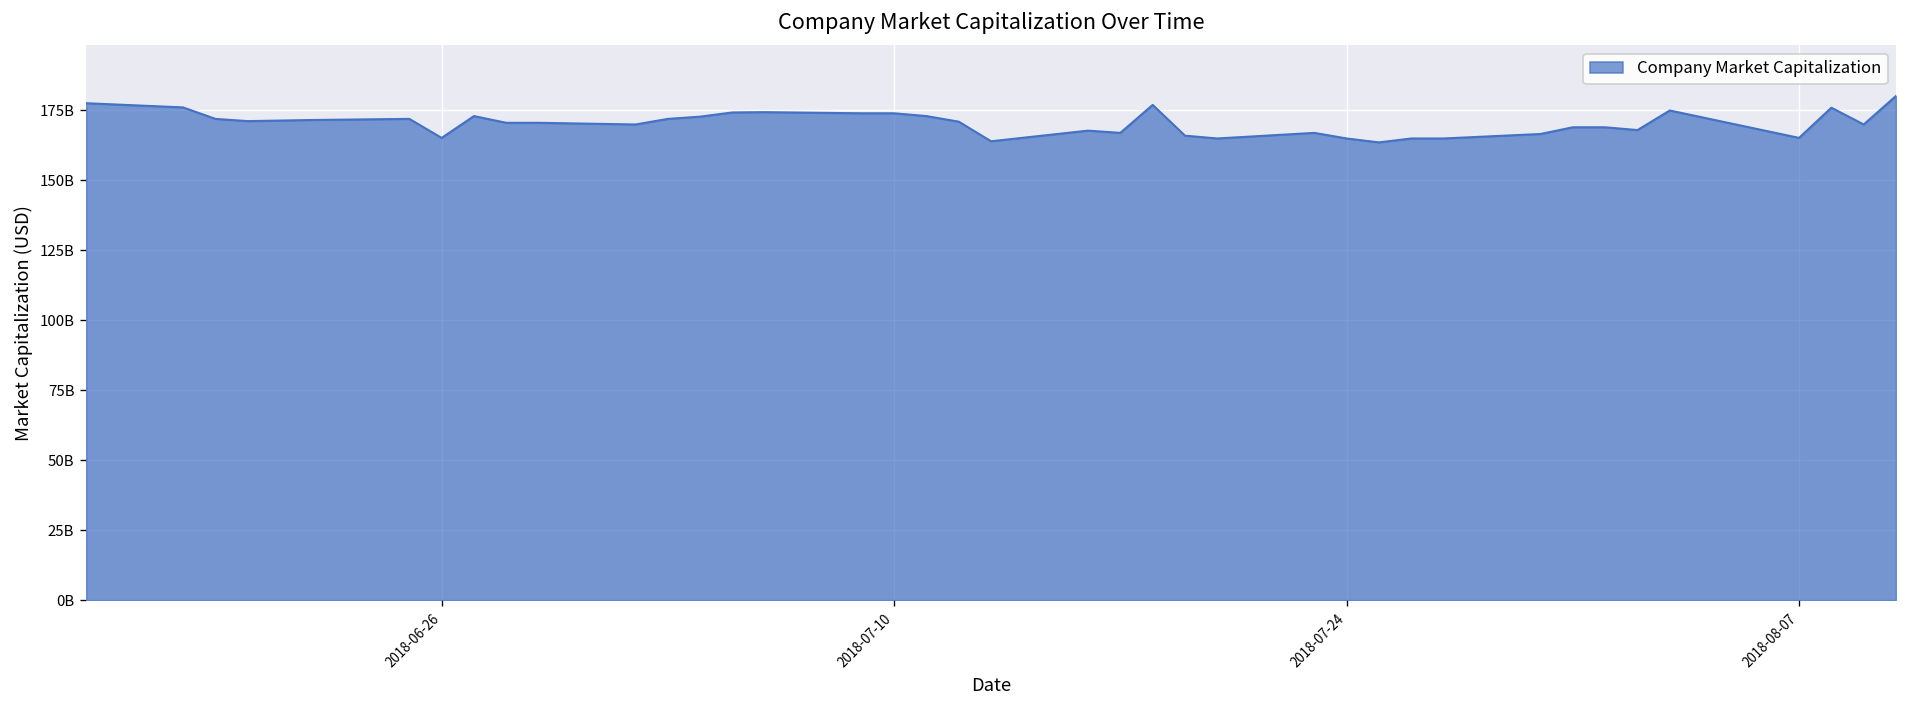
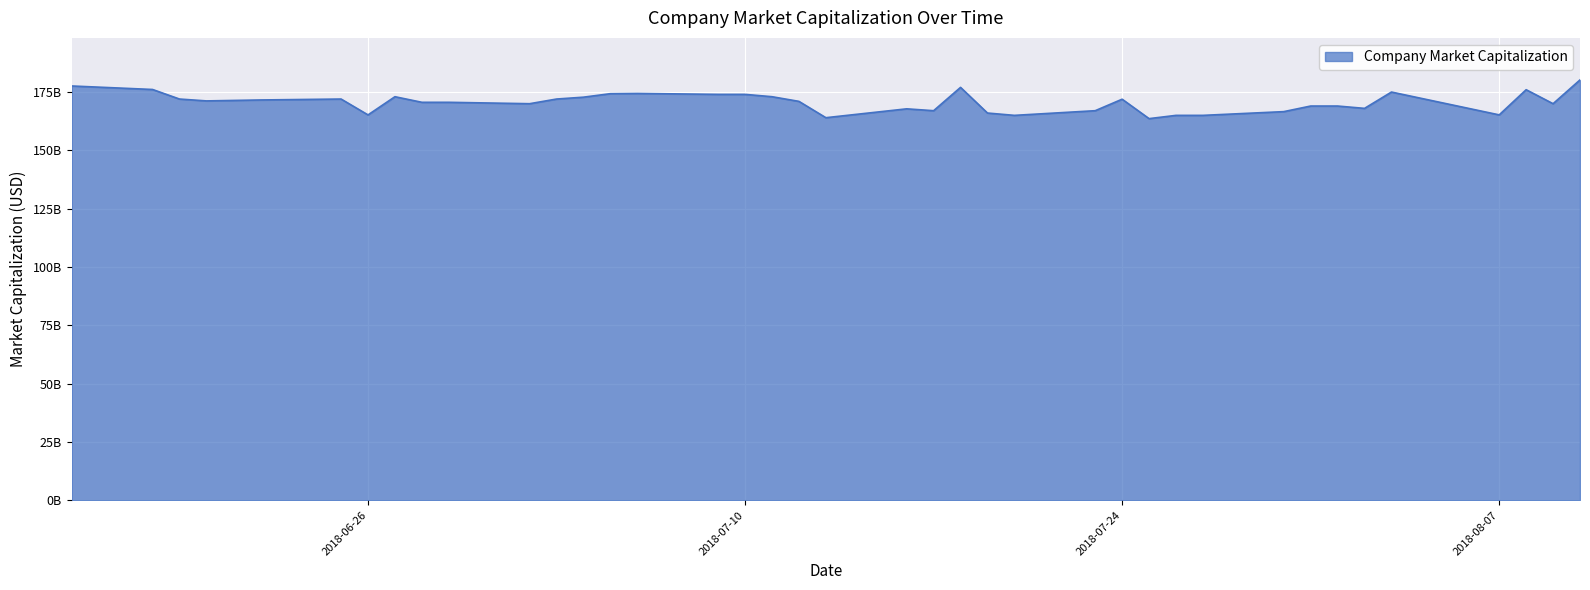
2018-07-24: 165000000000 -> 172000000000
